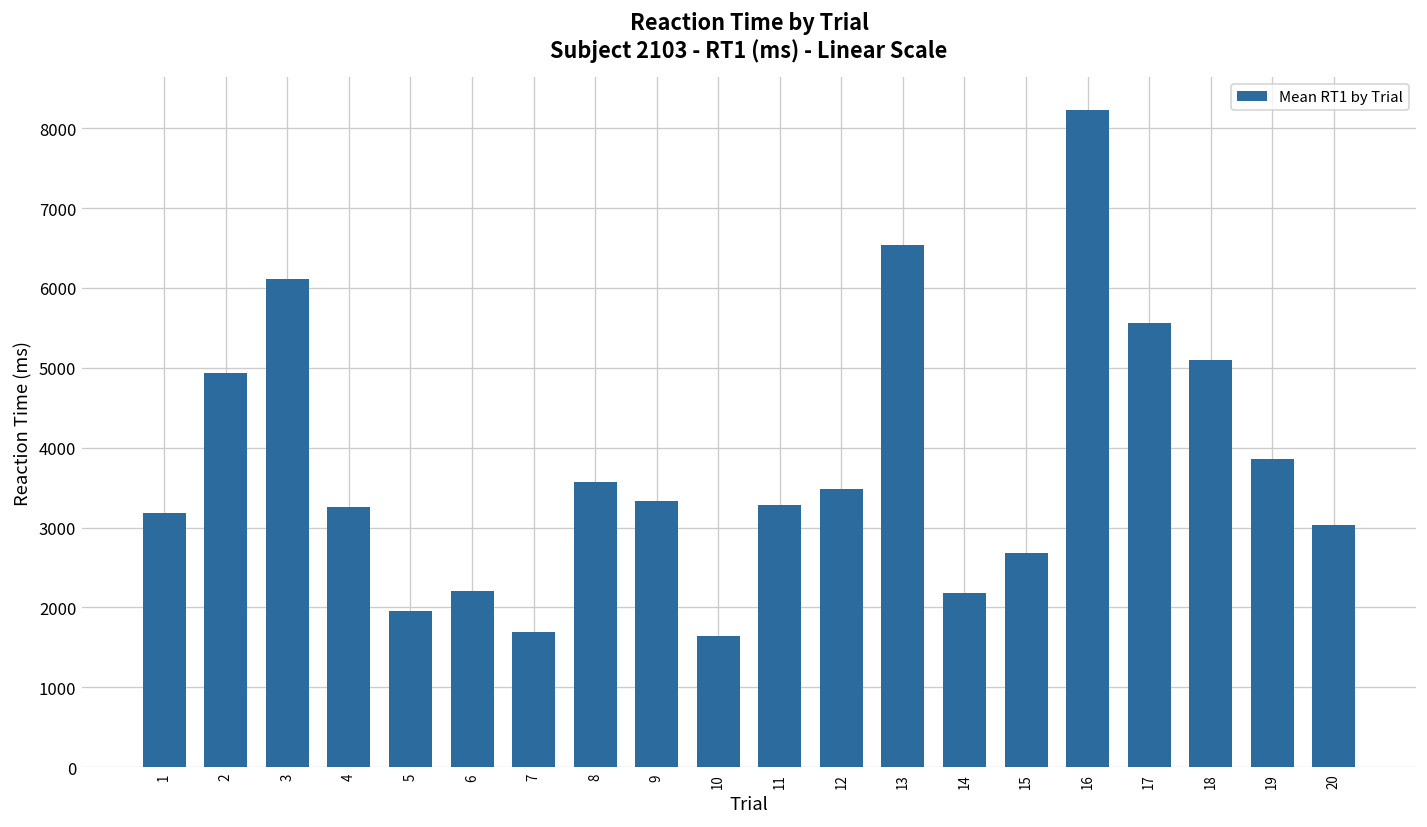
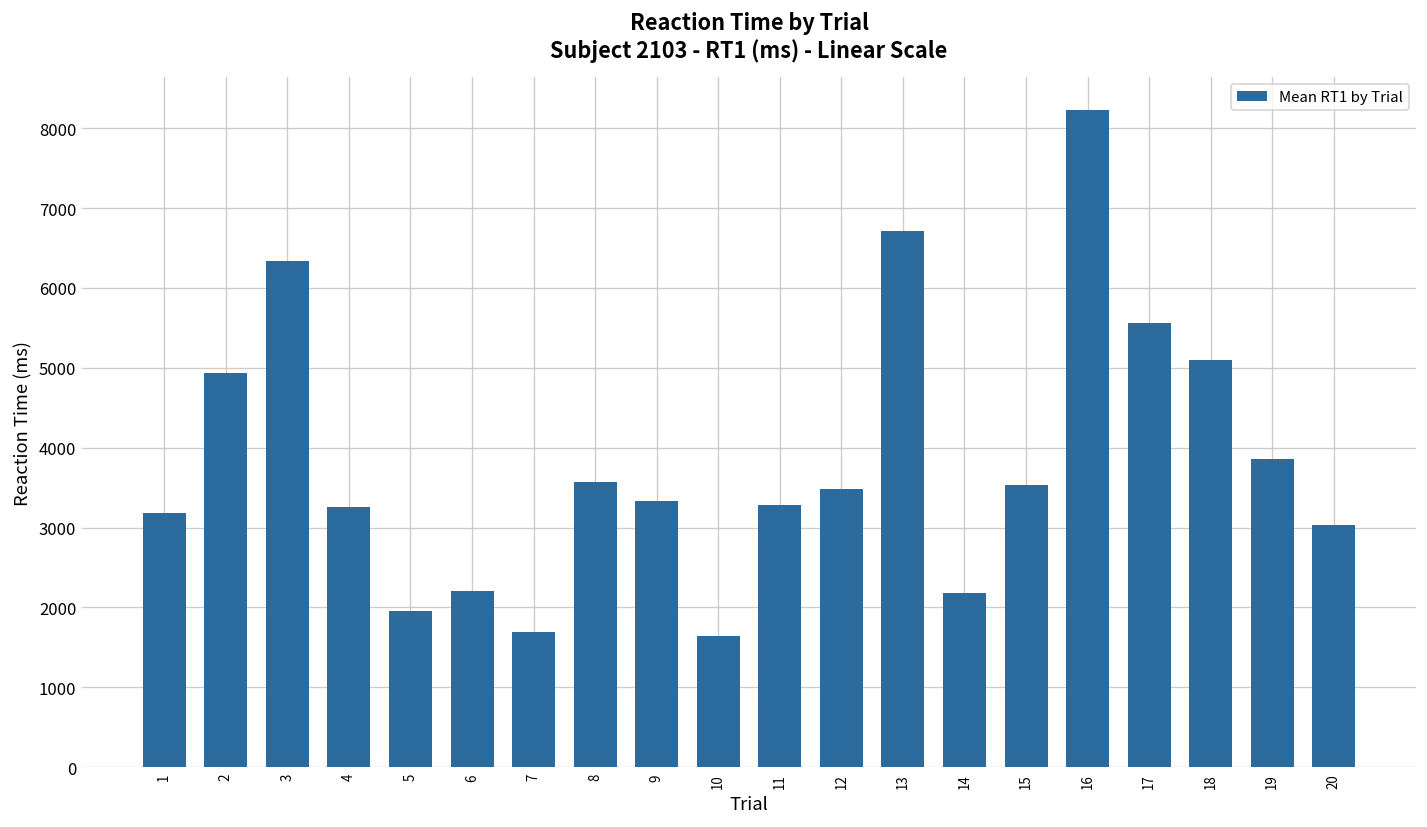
3: 6100 -> 6300
13: 6500 -> 6700
15: 2700 -> 3500
